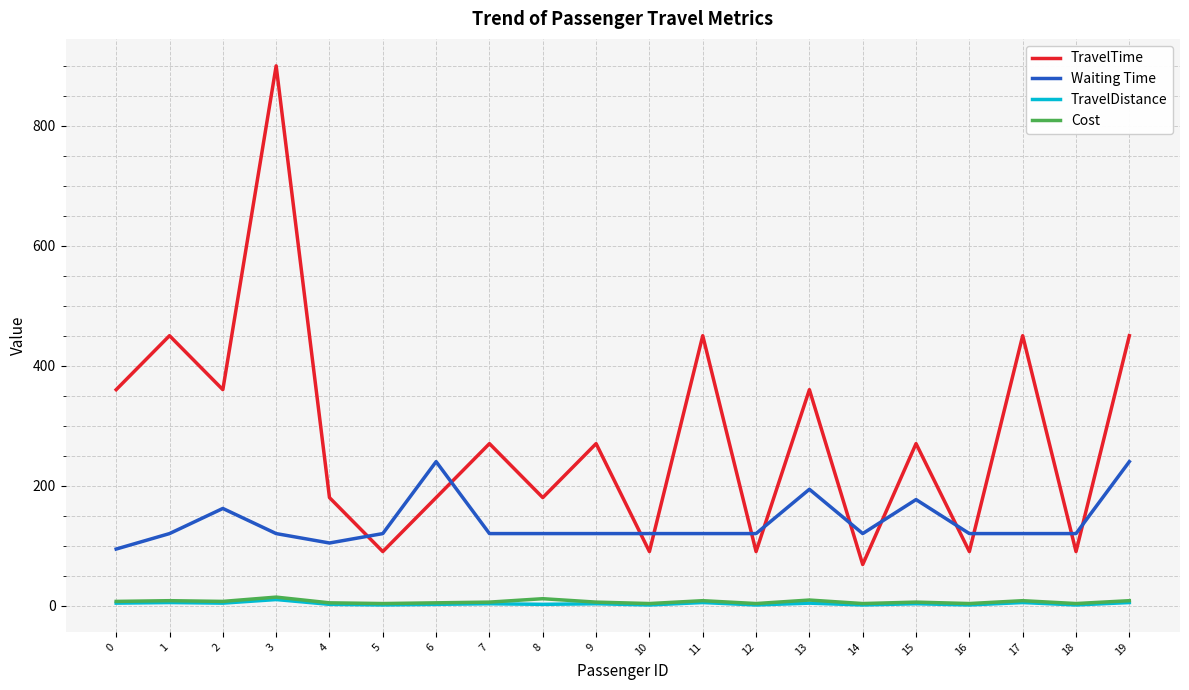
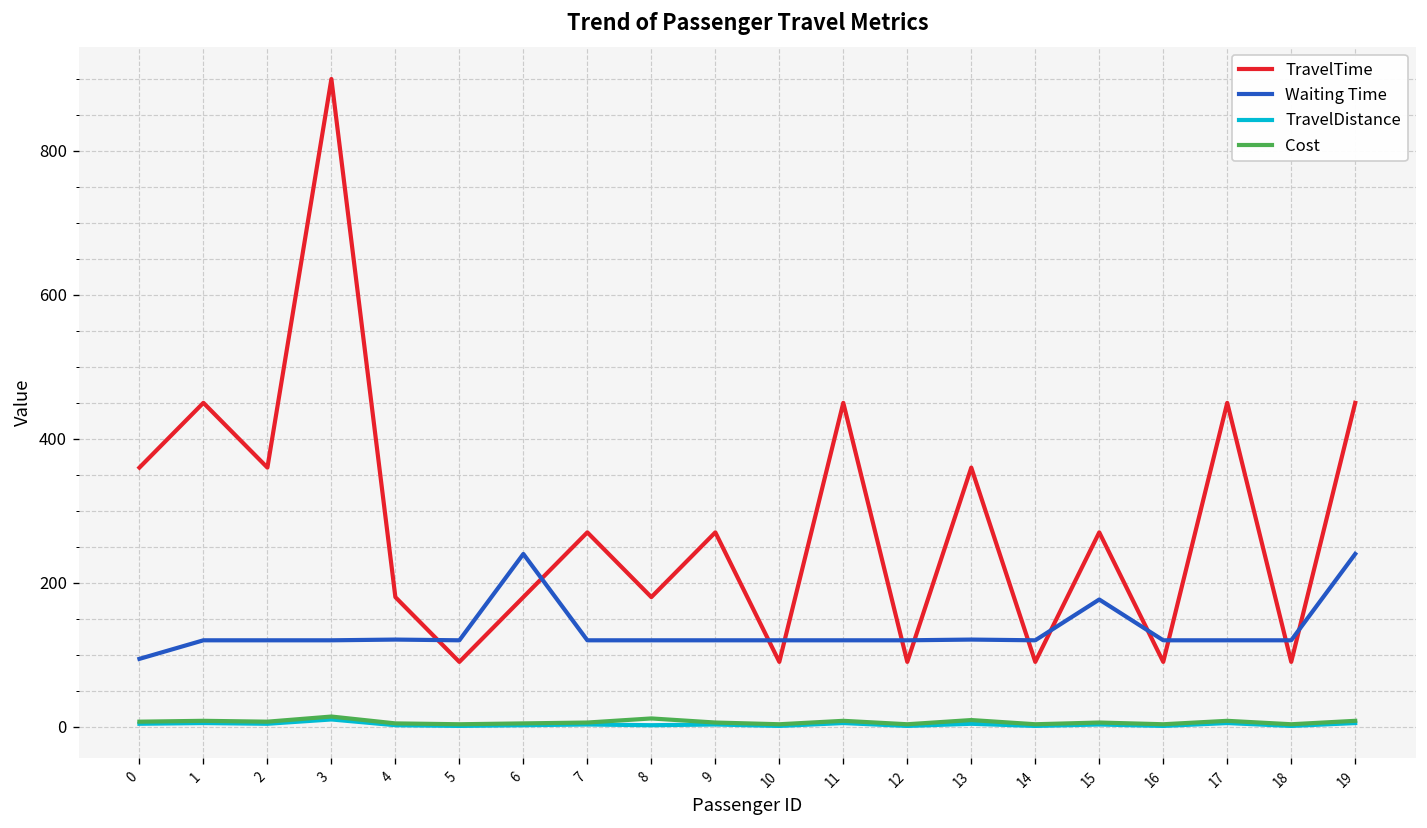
Waiting Time, 2: 160 -> 120
Waiting Time, 4: 100 -> 120
Waiting Time, 13: 190 -> 120
TravelTime, 14: 70 -> 90
